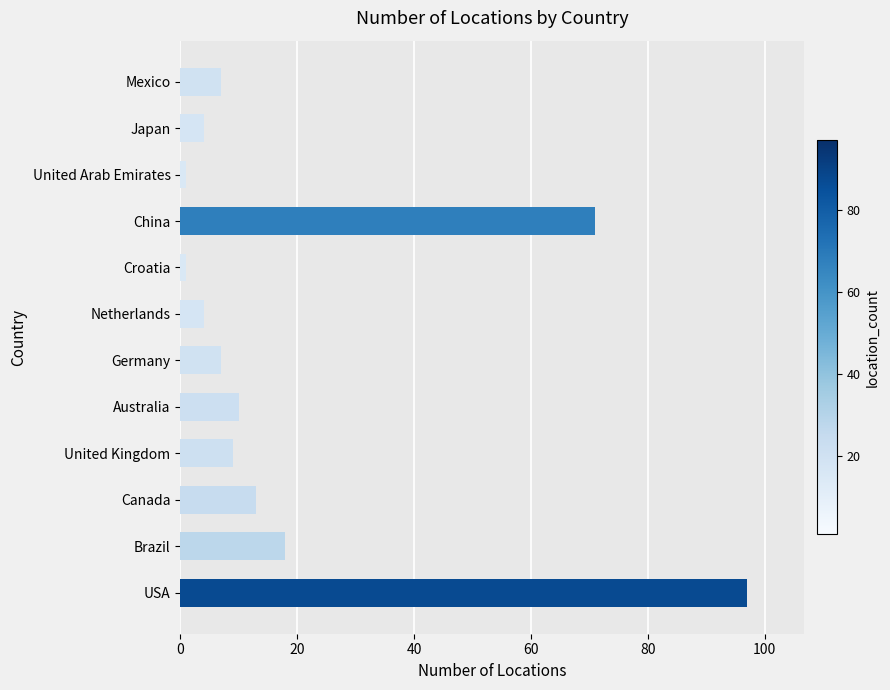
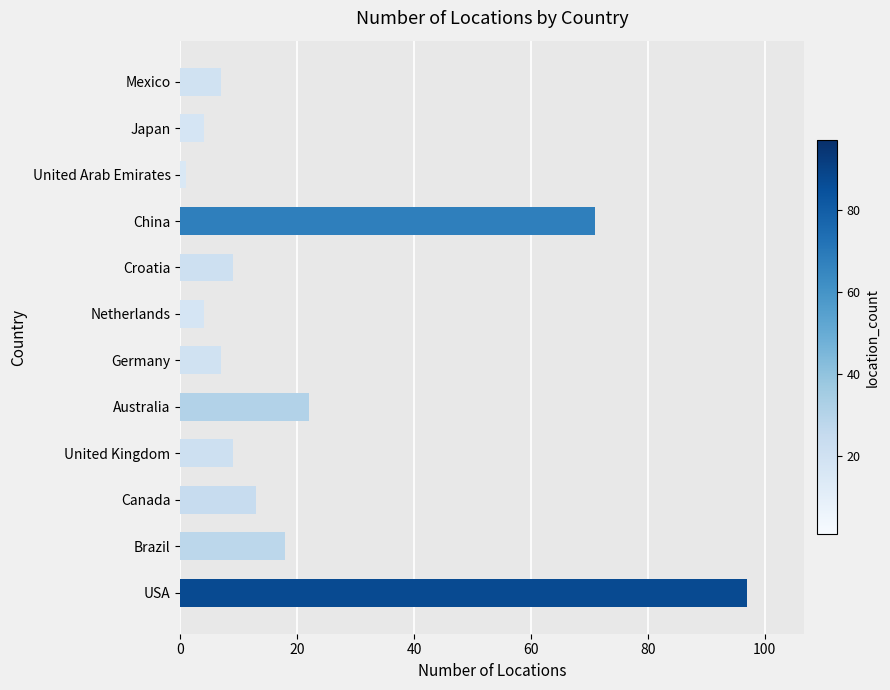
Croatia: 1 -> 9
Australia: 10 -> 22
